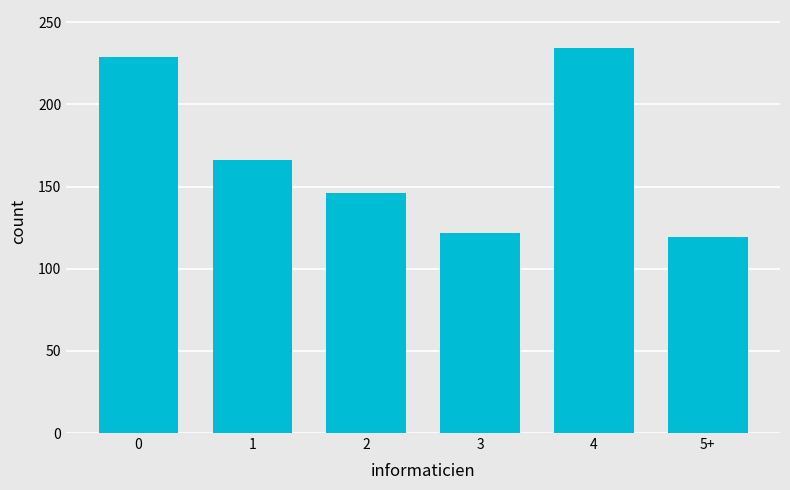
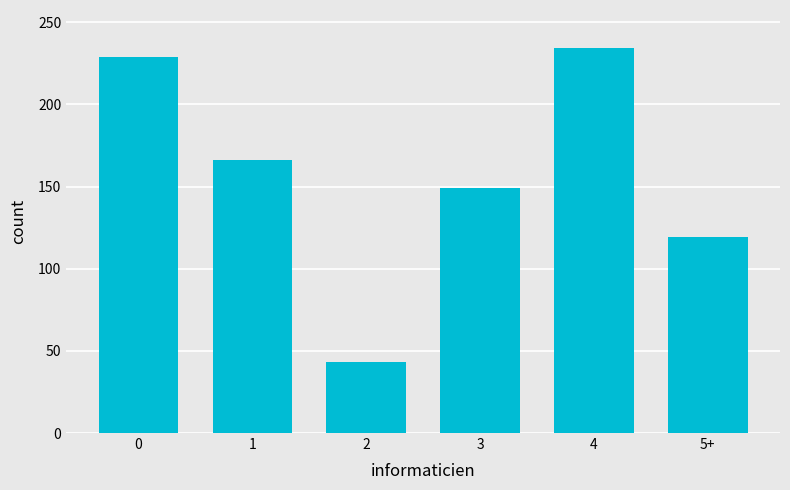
2: 146 -> 43
3: 122 -> 149
